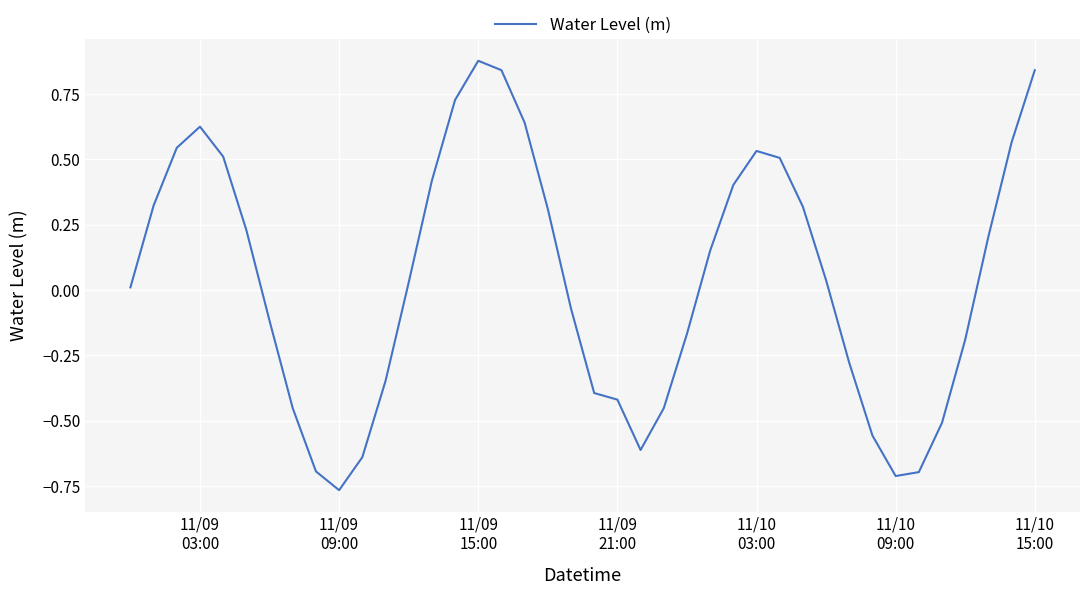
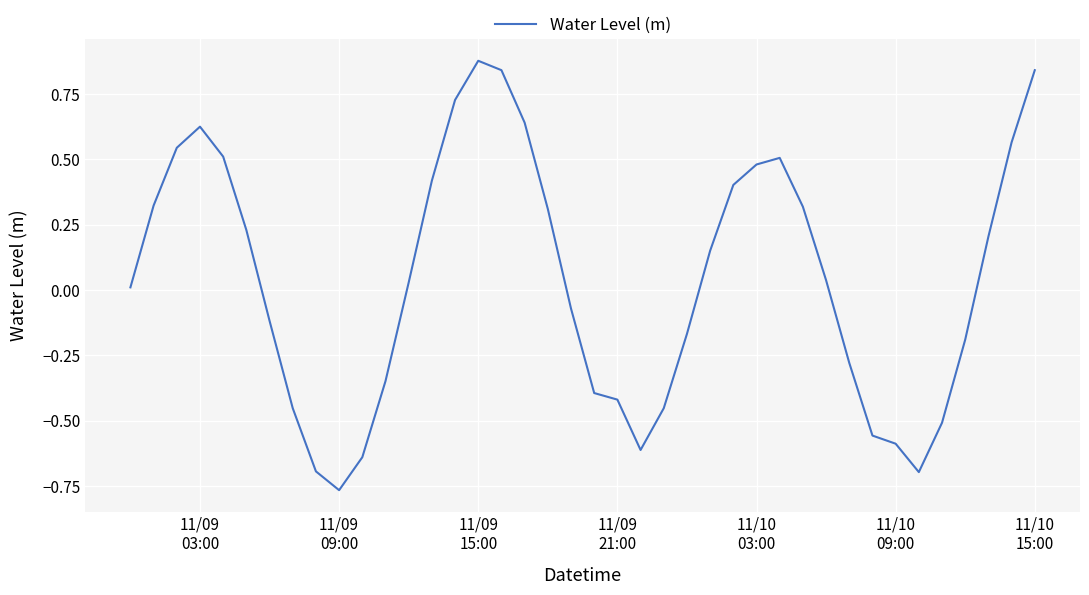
11/10 03:00: 0.53 -> 0.48
11/10 09:00: -0.71 -> -0.59
